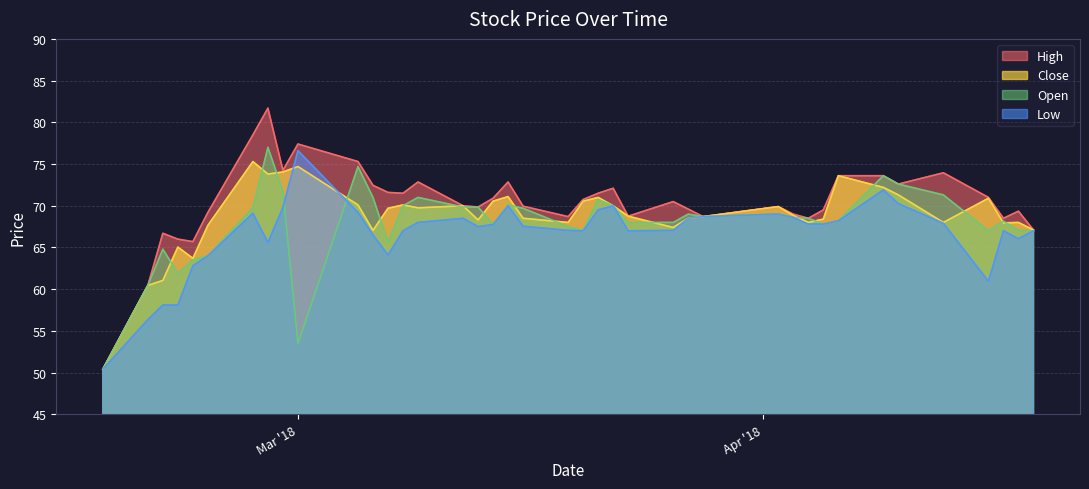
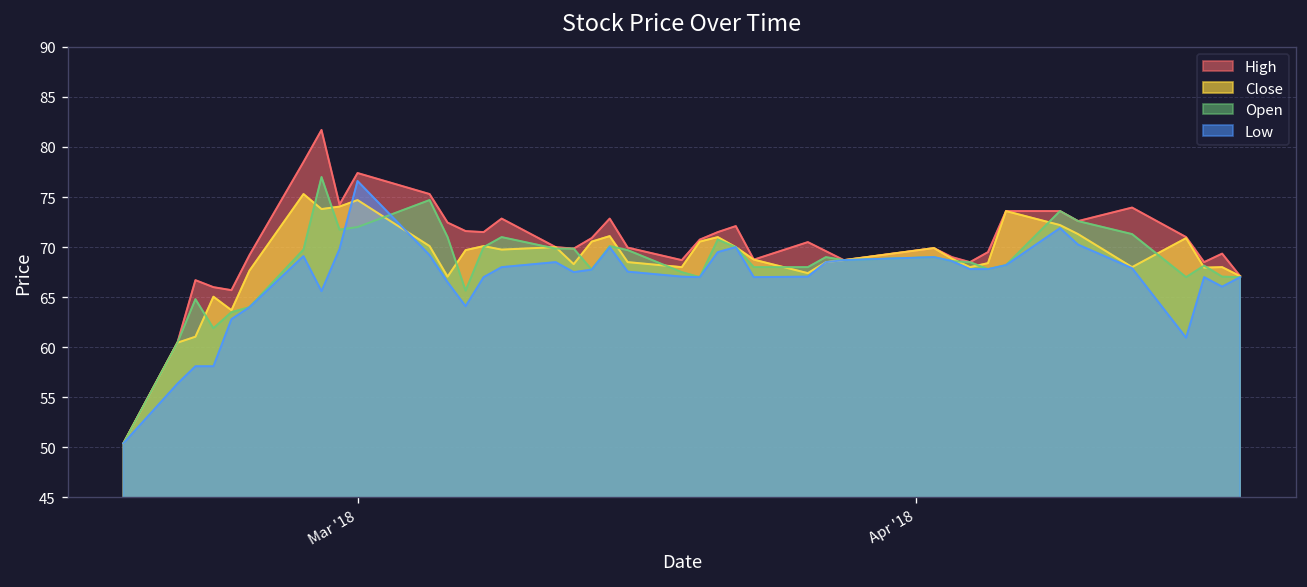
Open, Mar '18: 54 -> 72
